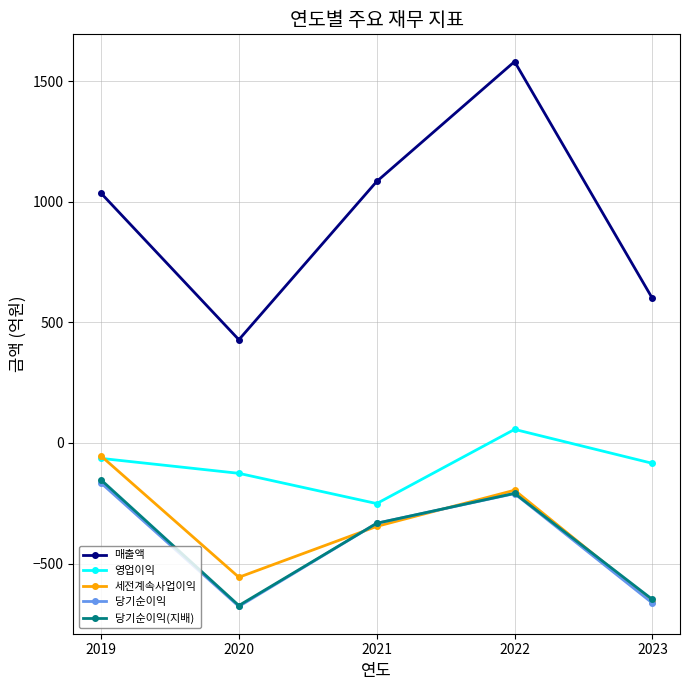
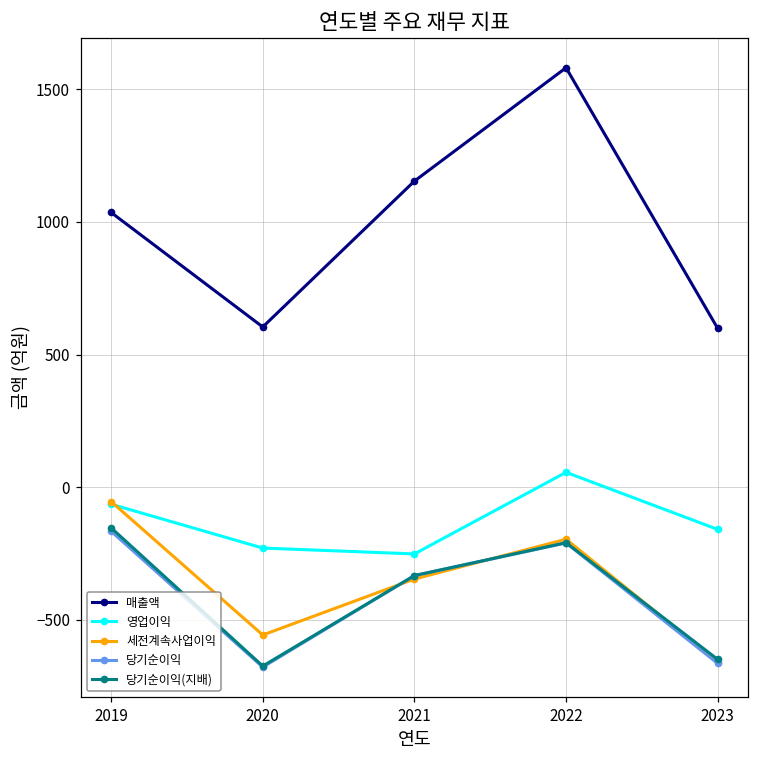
매출액, 2020: 430 -> 600
영업이익, 2020: -130 -> -230
매출액, 2021: 1080 -> 1150
영업이익, 2023: -80 -> -160
